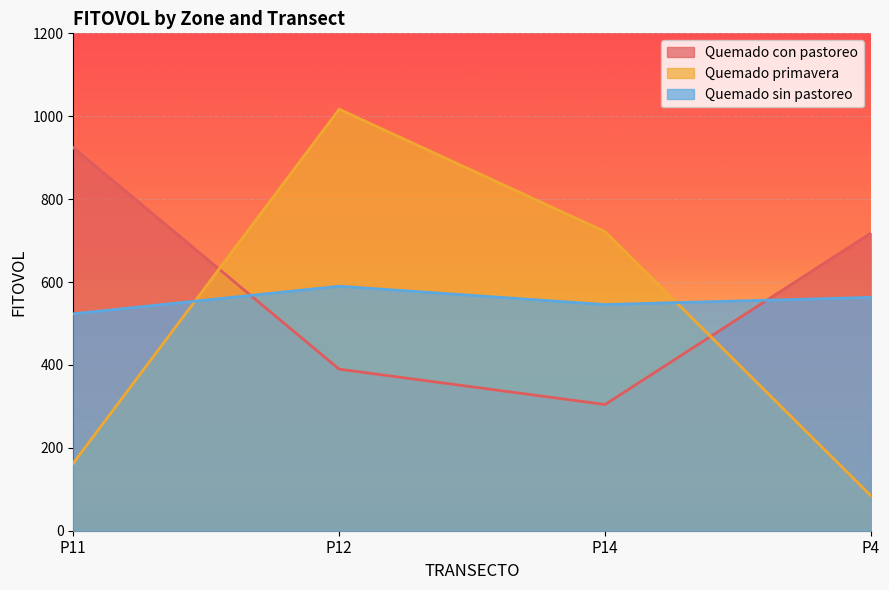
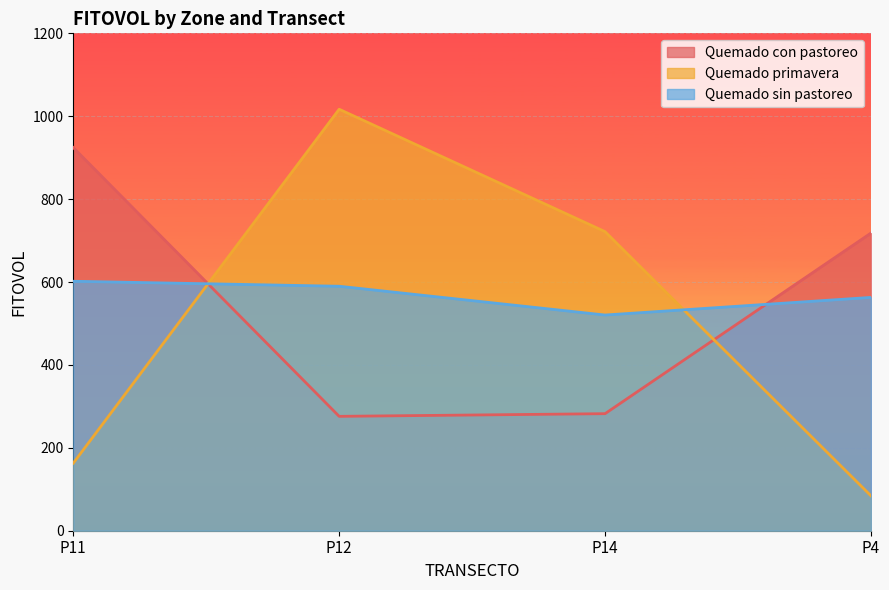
Quemado sin pastoreo, P11: 520 -> 600
Quemado con pastoreo, P12: 390 -> 280
Quemado con pastoreo, P14: 300 -> 280
Quemado sin pastoreo, P14: 550 -> 520
